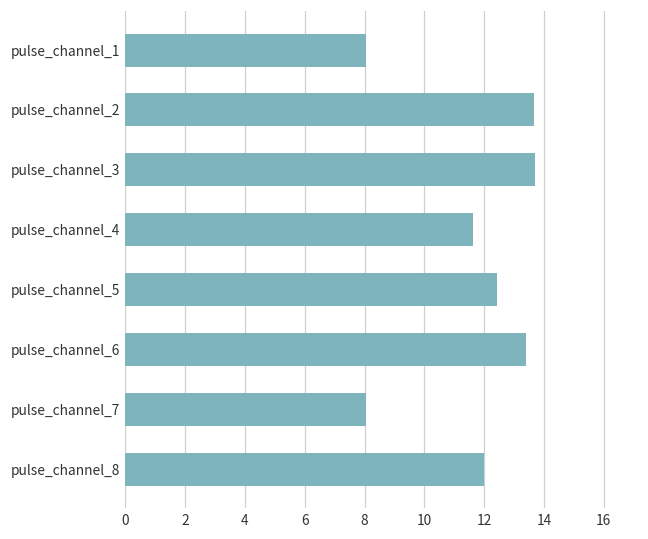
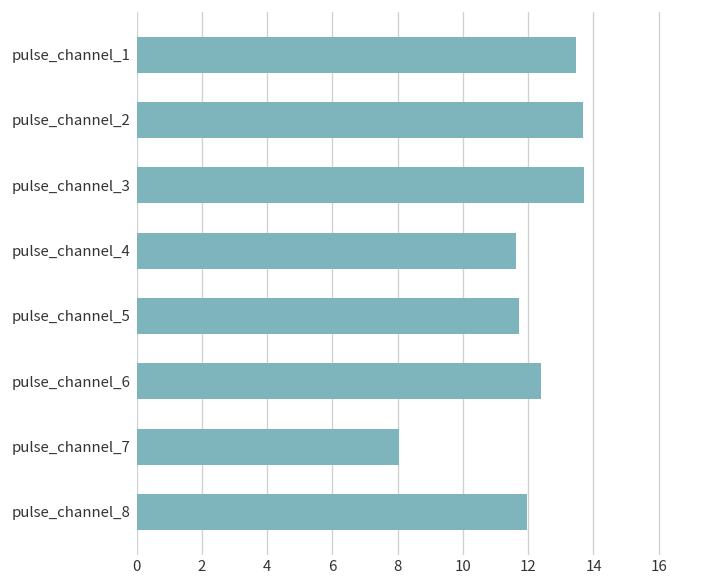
pulse_channel_1: 8.1 -> 13.5
pulse_channel_5: 12.4 -> 11.7
pulse_channel_6: 13.4 -> 12.4
